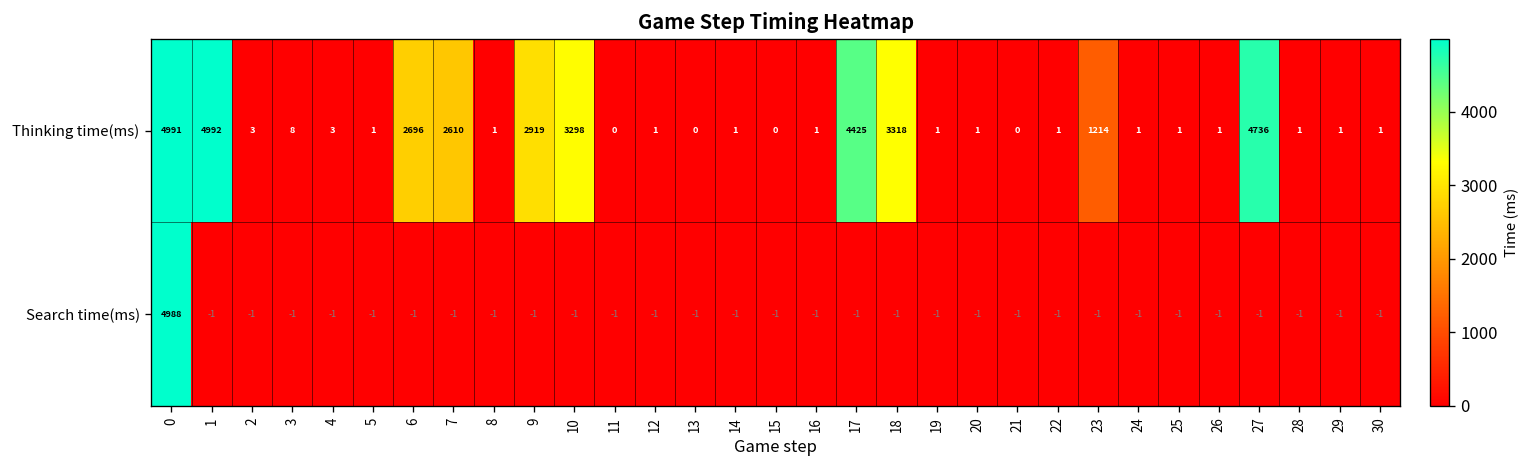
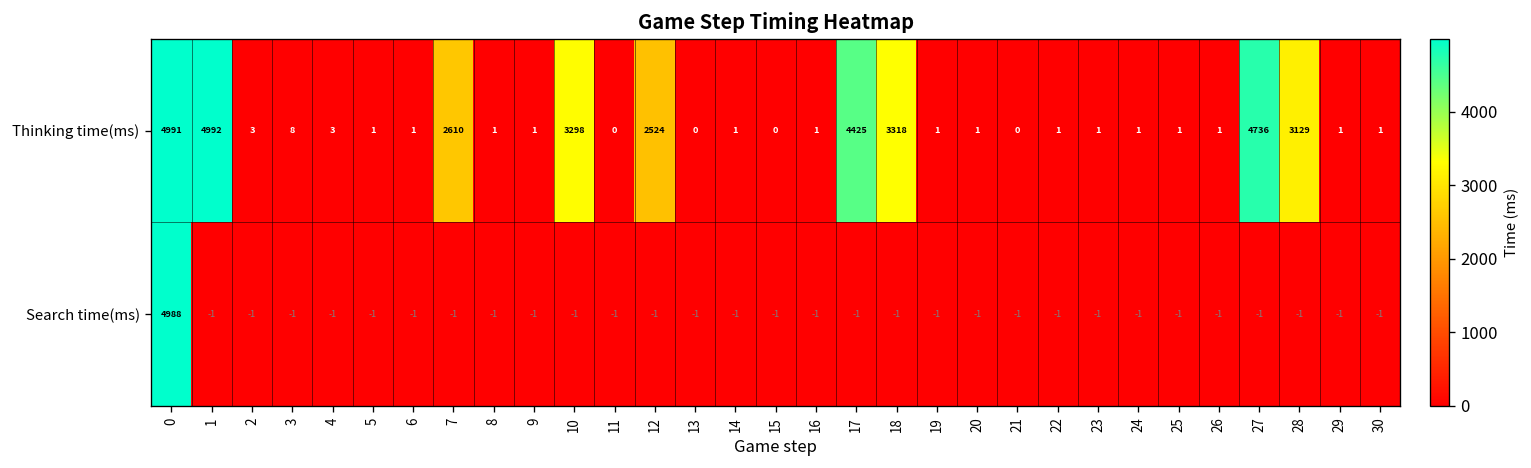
Thinking time(ms), 6: 2696 -> 1
Thinking time(ms), 9: 2919 -> 1
Thinking time(ms), 12: 1 -> 2524
Thinking time(ms), 23: 1214 -> 1
Thinking time(ms), 28: 1 -> 3129
